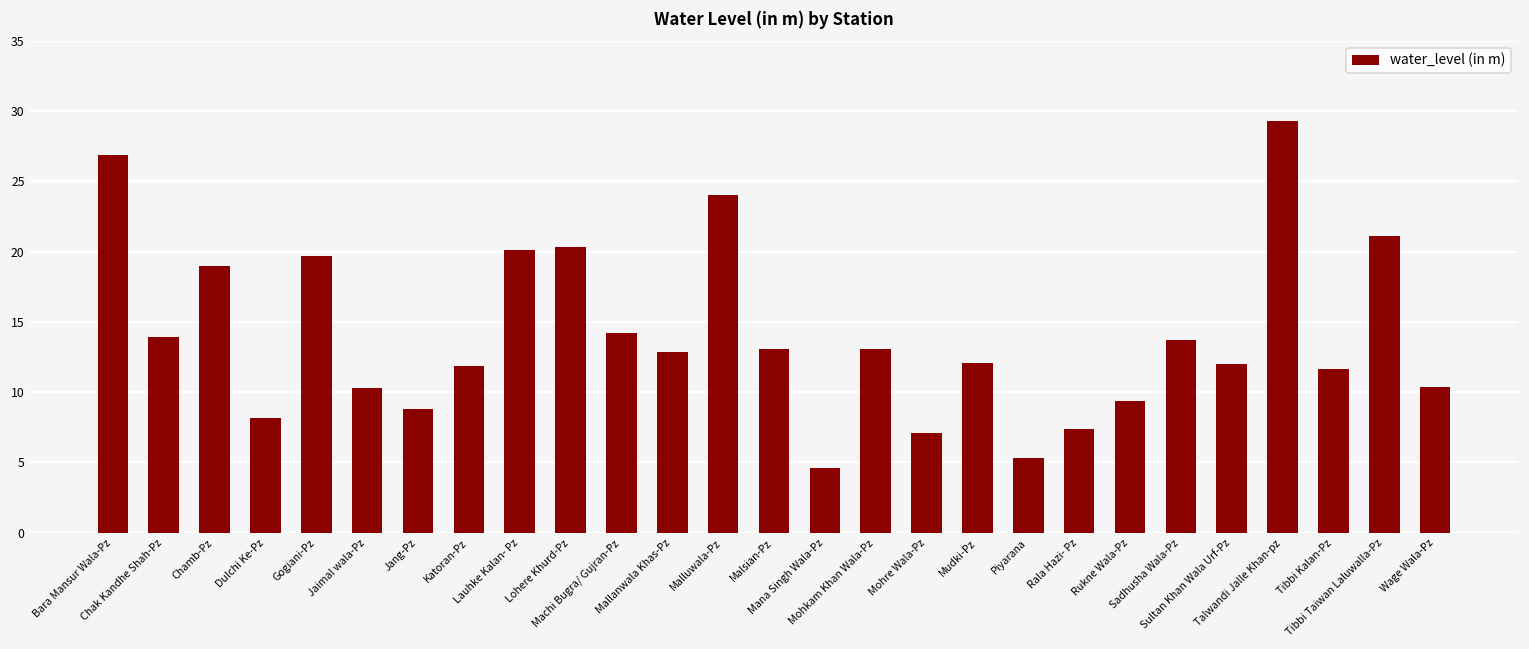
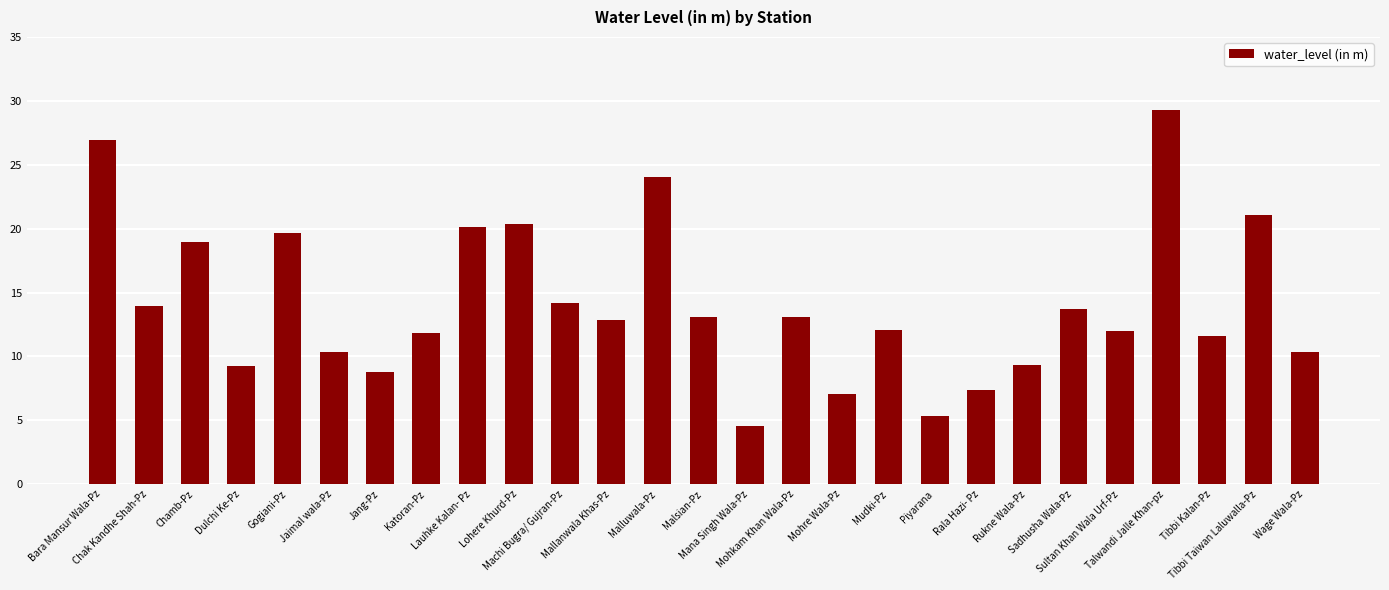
Dulchi Ke-Pz: 8.2 -> 9.3
